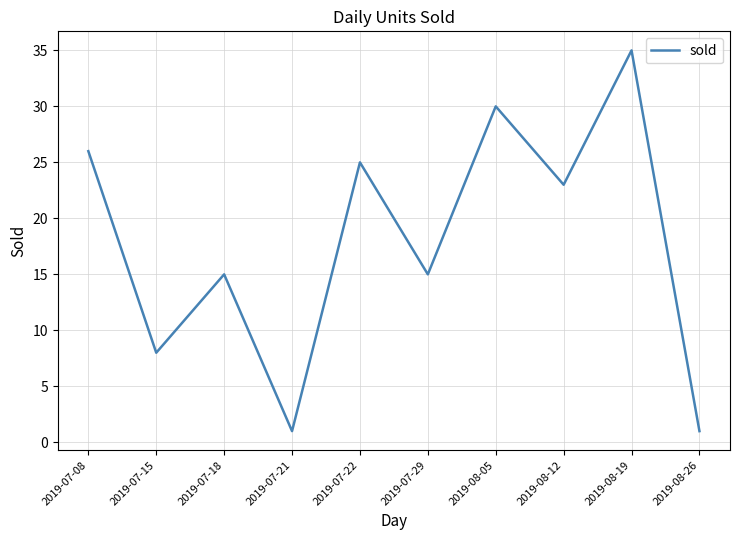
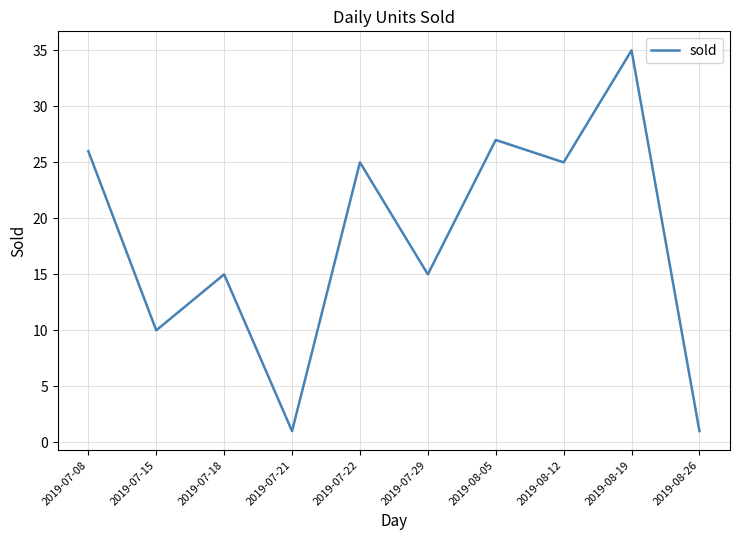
2019-07-15: 8 -> 10
2019-08-05: 30 -> 27
2019-08-12: 23 -> 25
